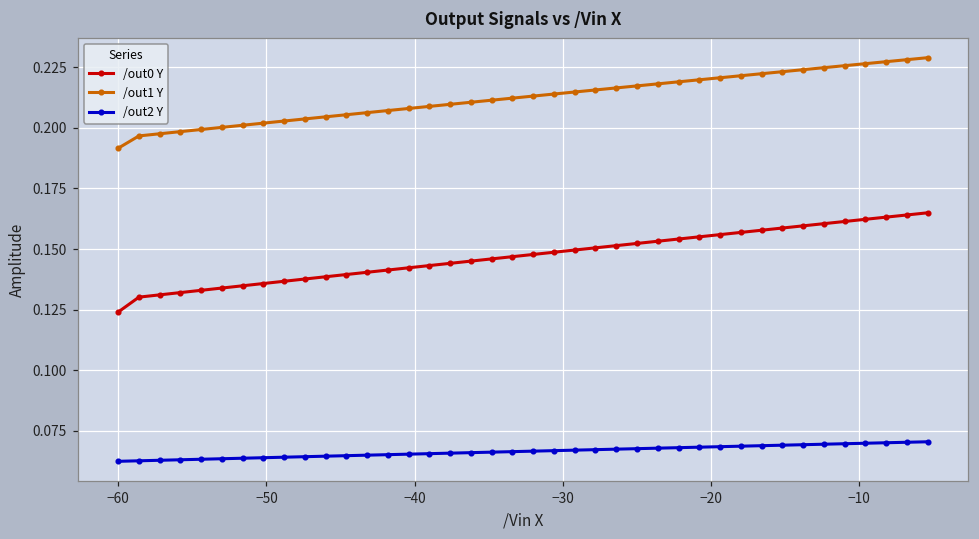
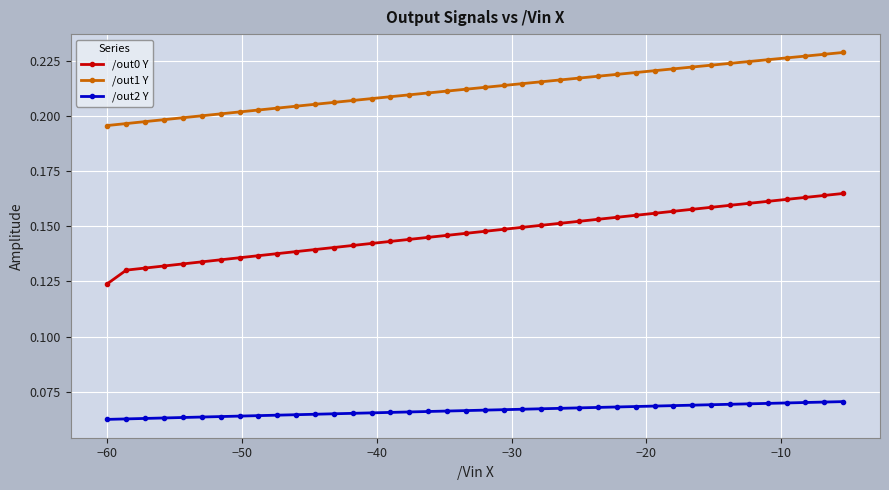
/out1 Y, −60: 0.192 -> 0.196
